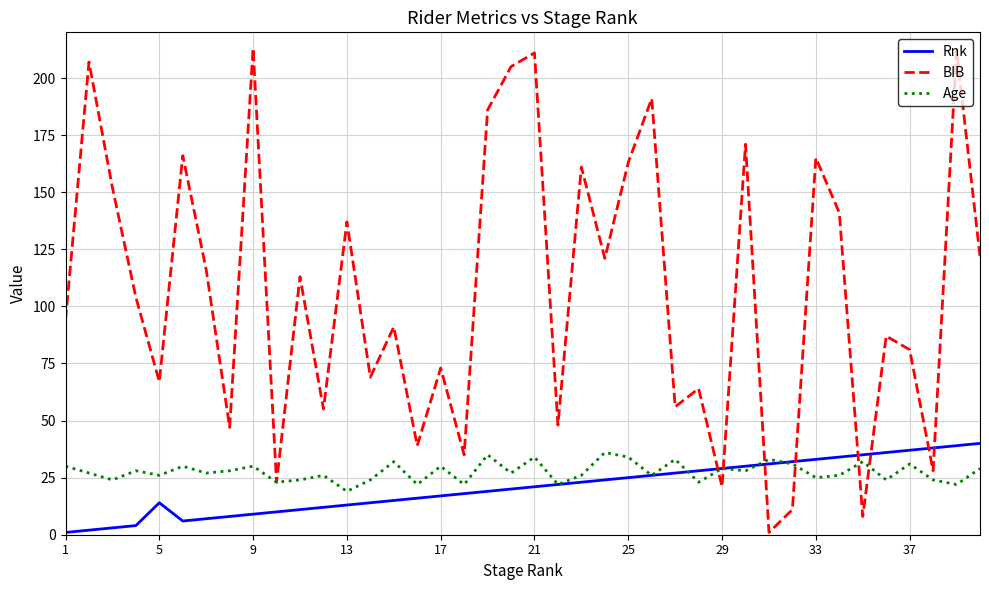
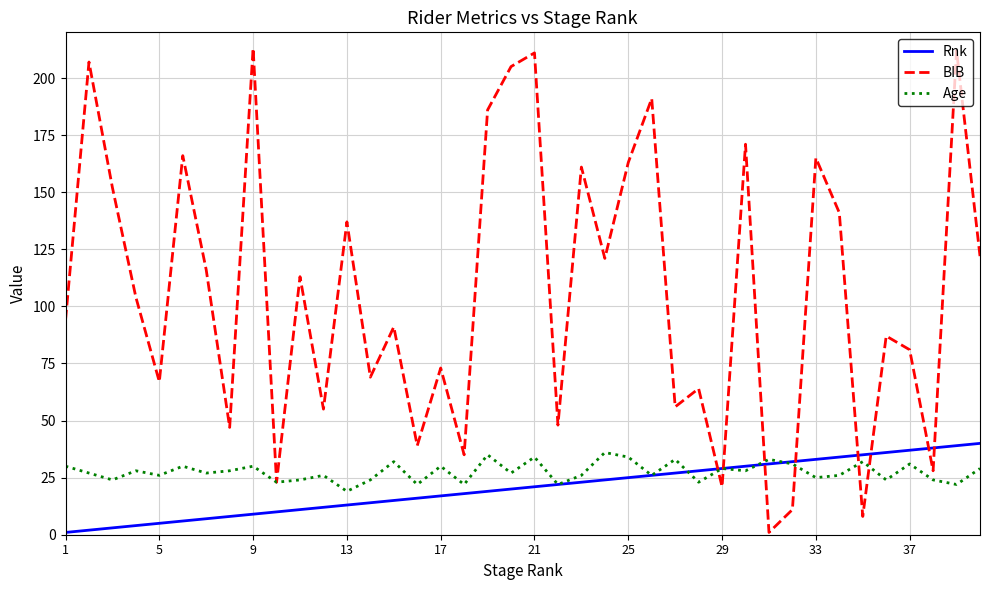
Rnk, 5: 14 -> 5
